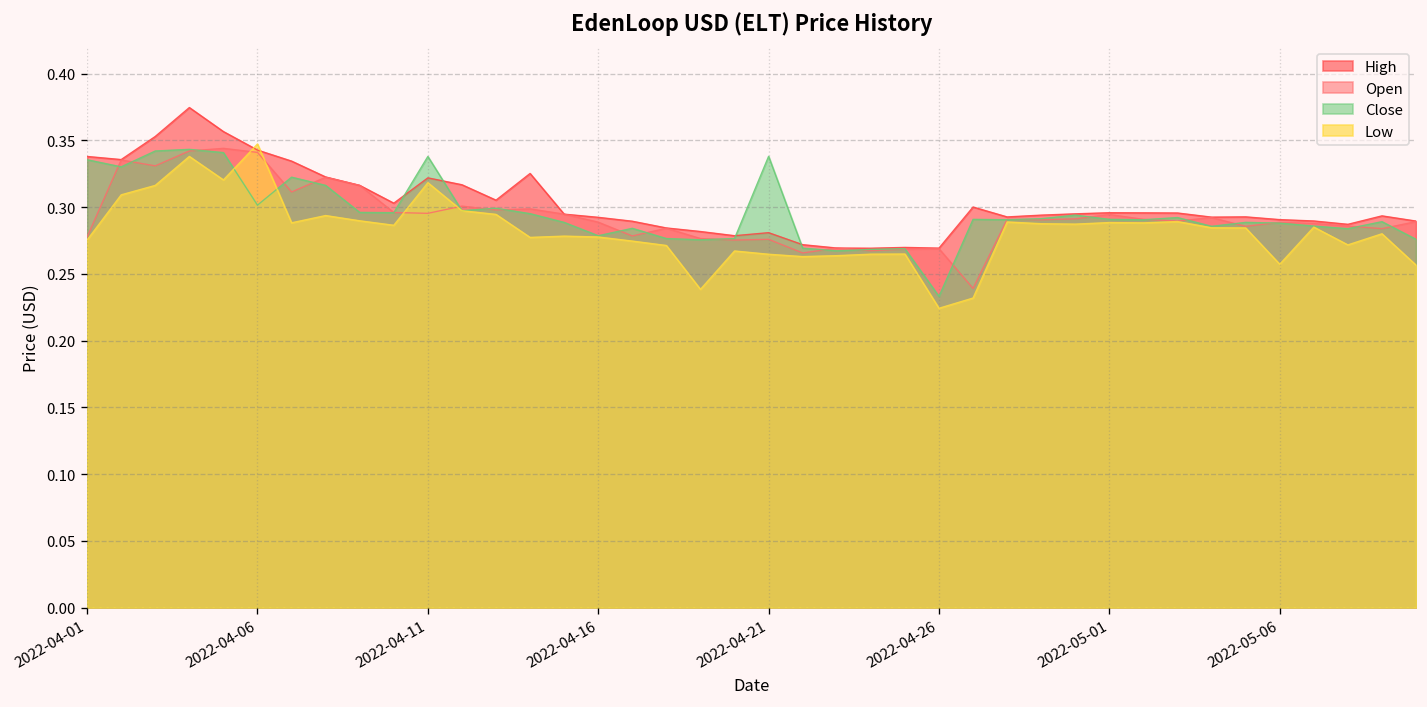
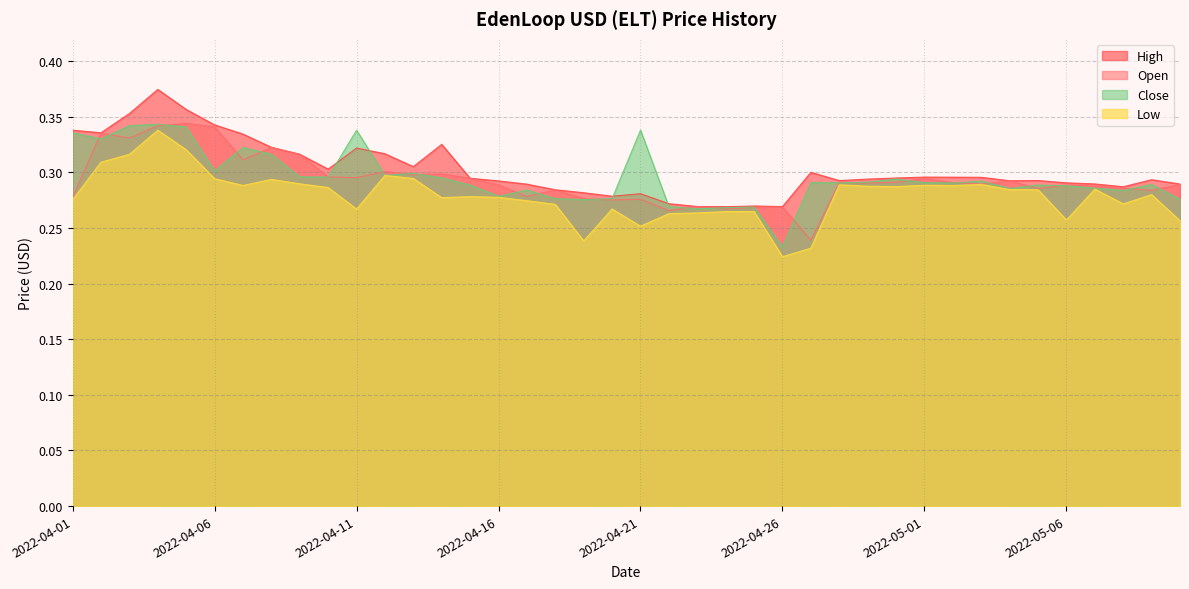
Low, 2022-04-06: 0.347 -> 0.294
Low, 2022-04-11: 0.318 -> 0.267
Low, 2022-04-21: 0.265 -> 0.252
